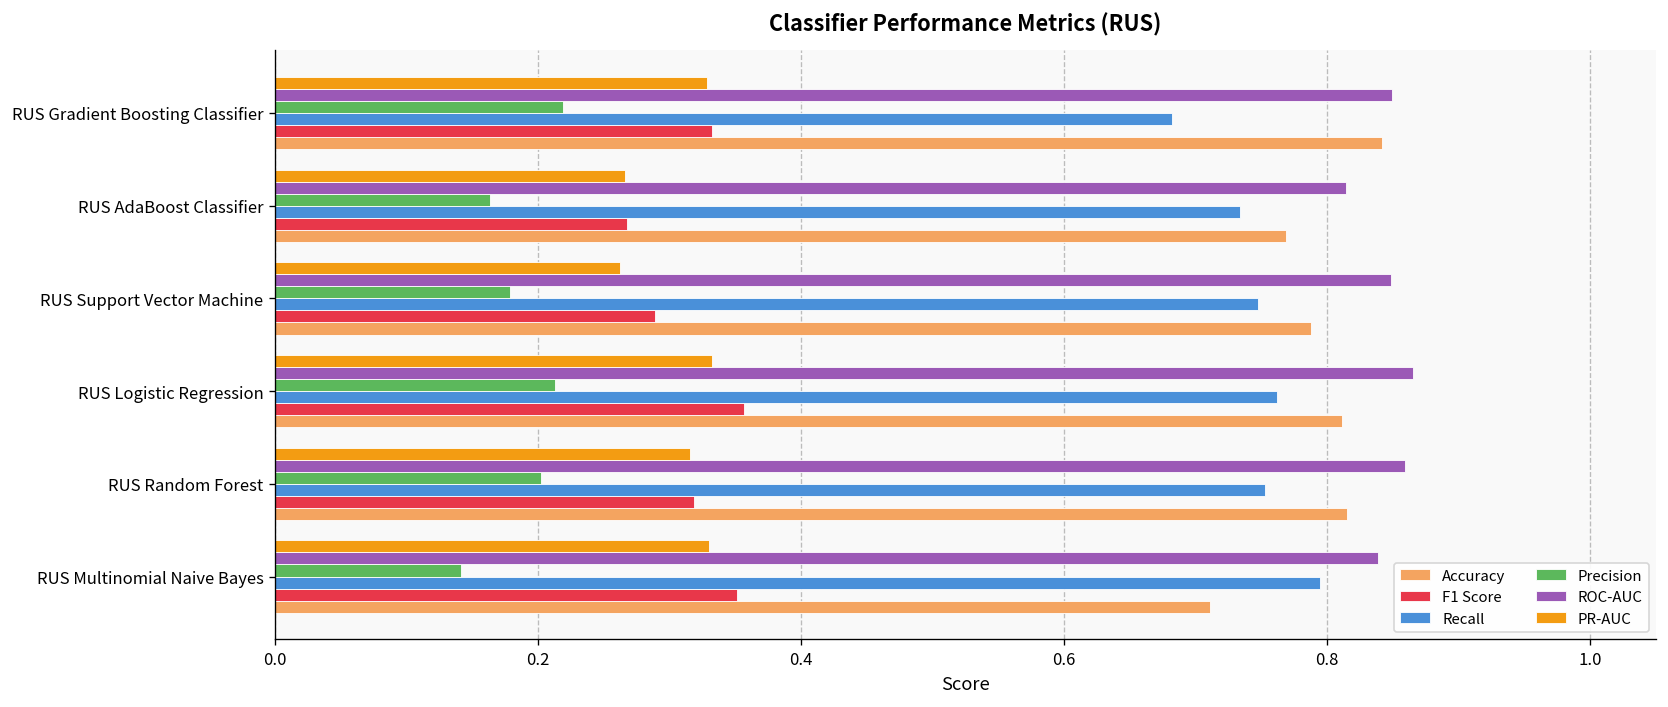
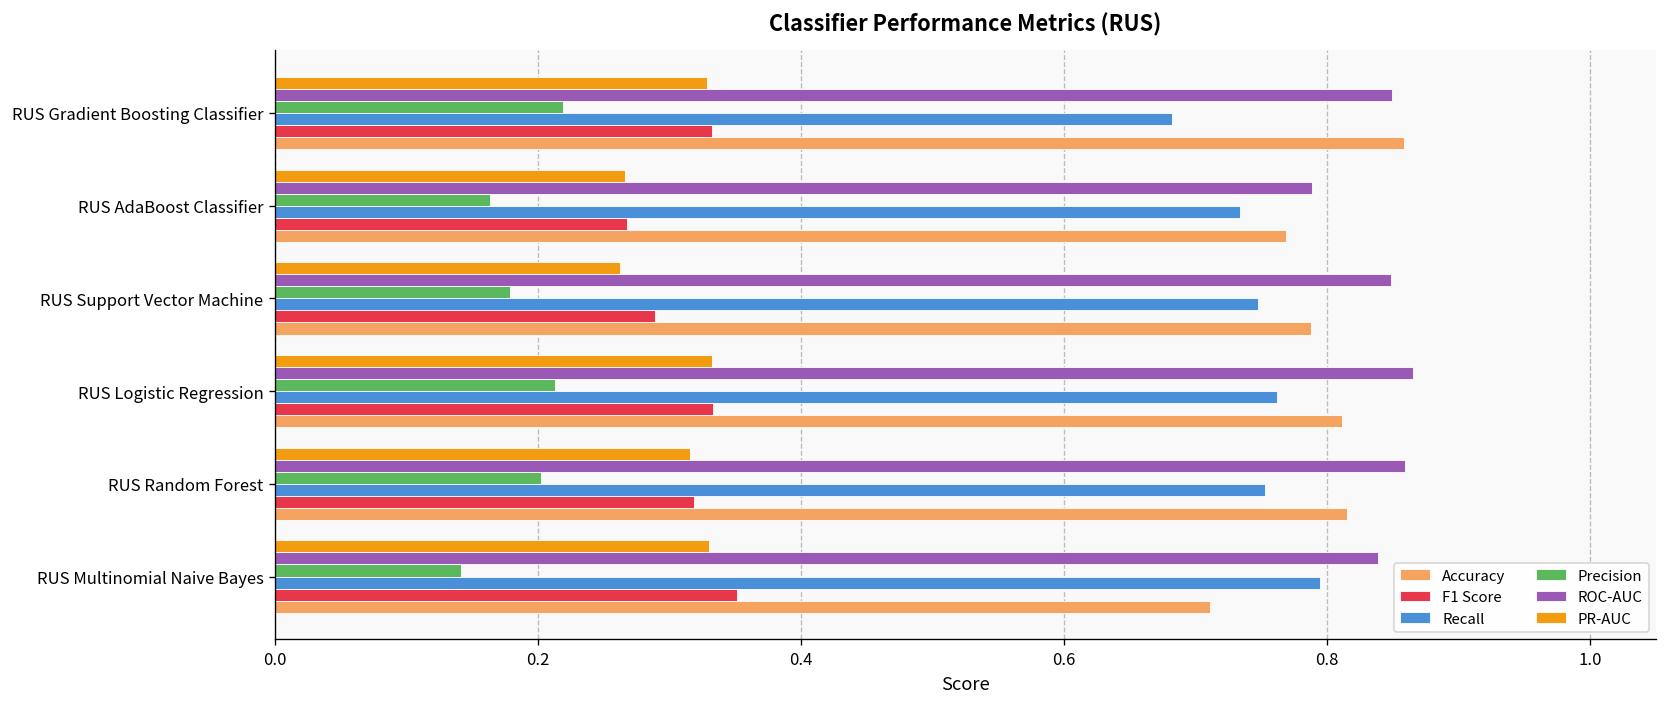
Accuracy, RUS Gradient Boosting Classifier: 0.842 -> 0.858
ROC-AUC, RUS AdaBoost Classifier: 0.814 -> 0.788
F1 Score, RUS Logistic Regression: 0.357 -> 0.333
